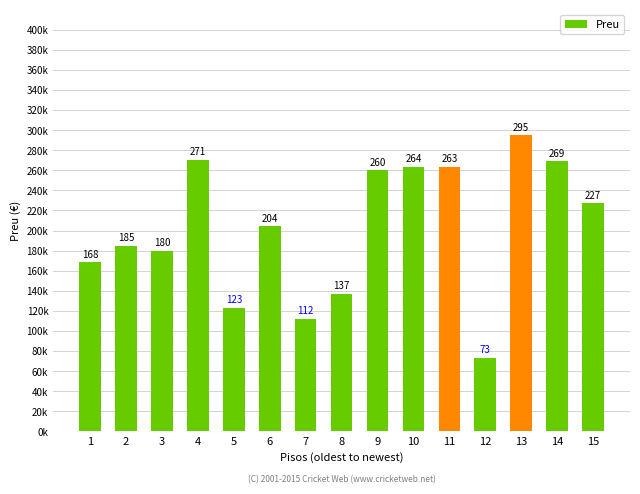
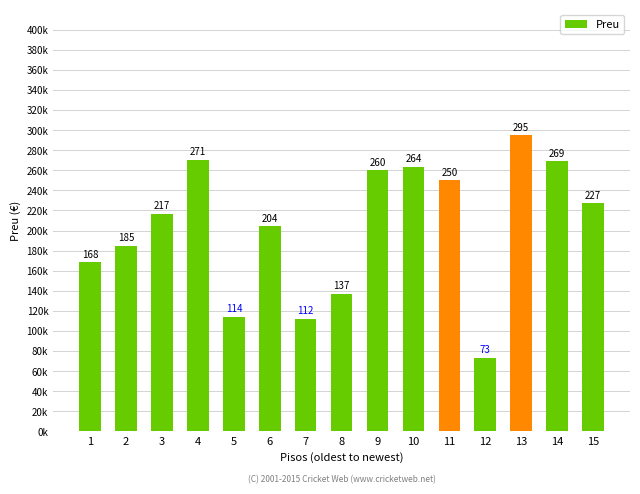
3: 180 -> 217
5: 123 -> 114
11: 263 -> 250
